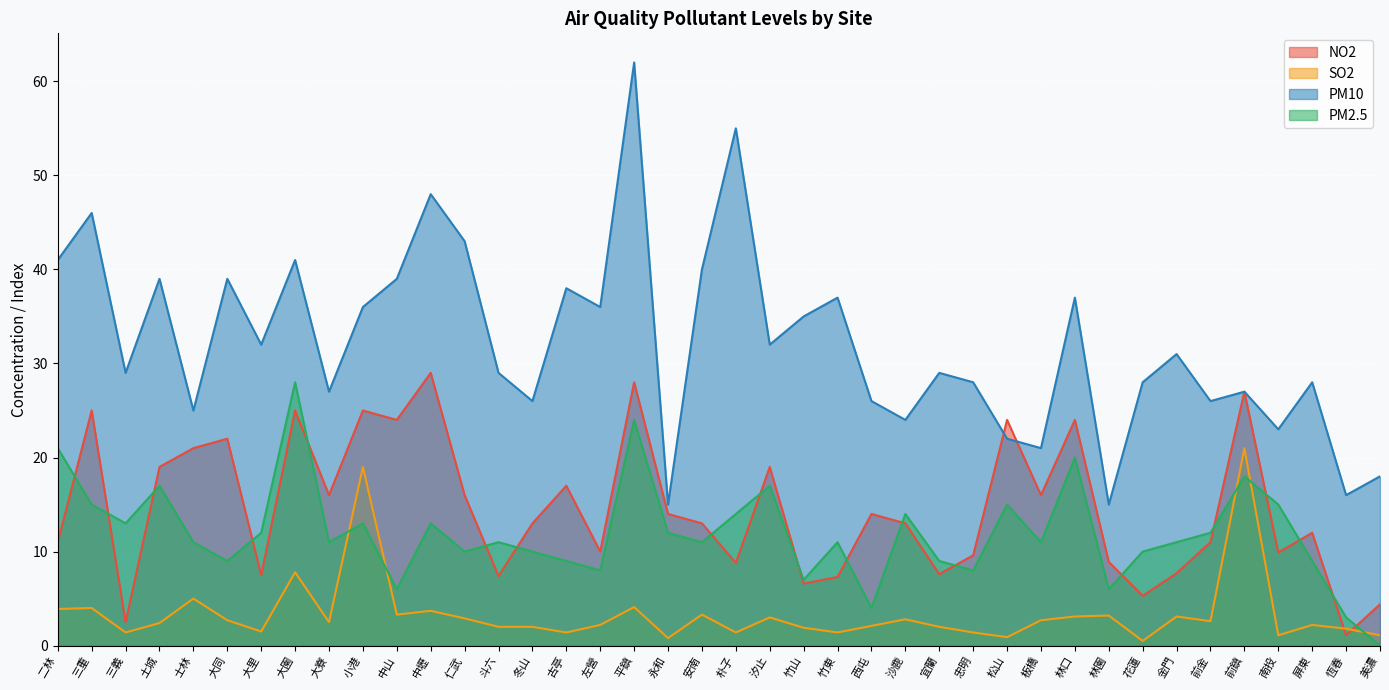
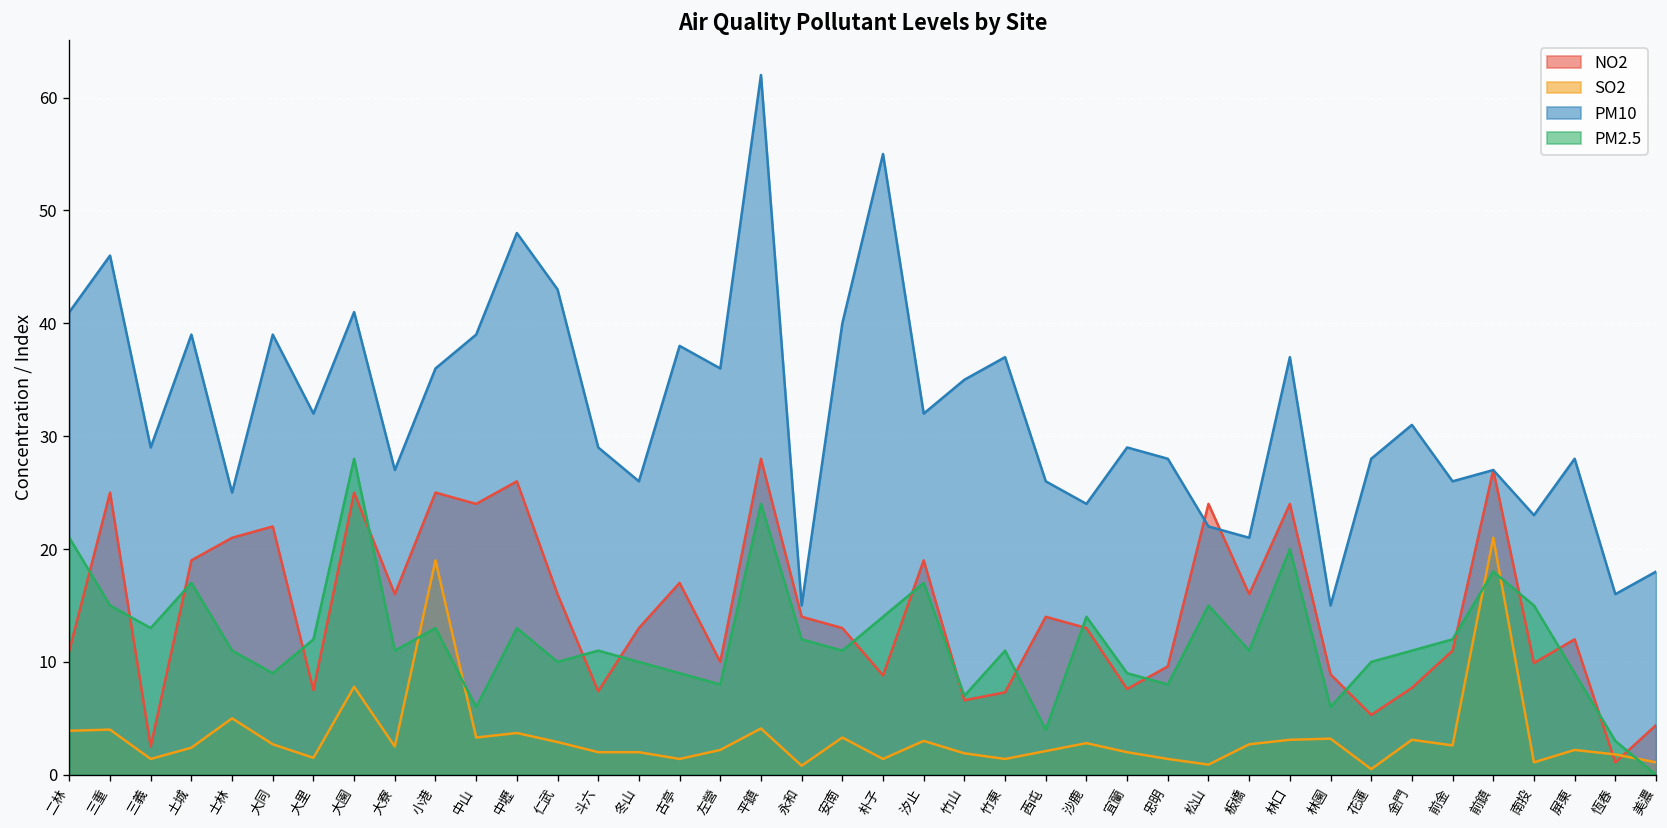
NO2, 中壢: 29 -> 26
